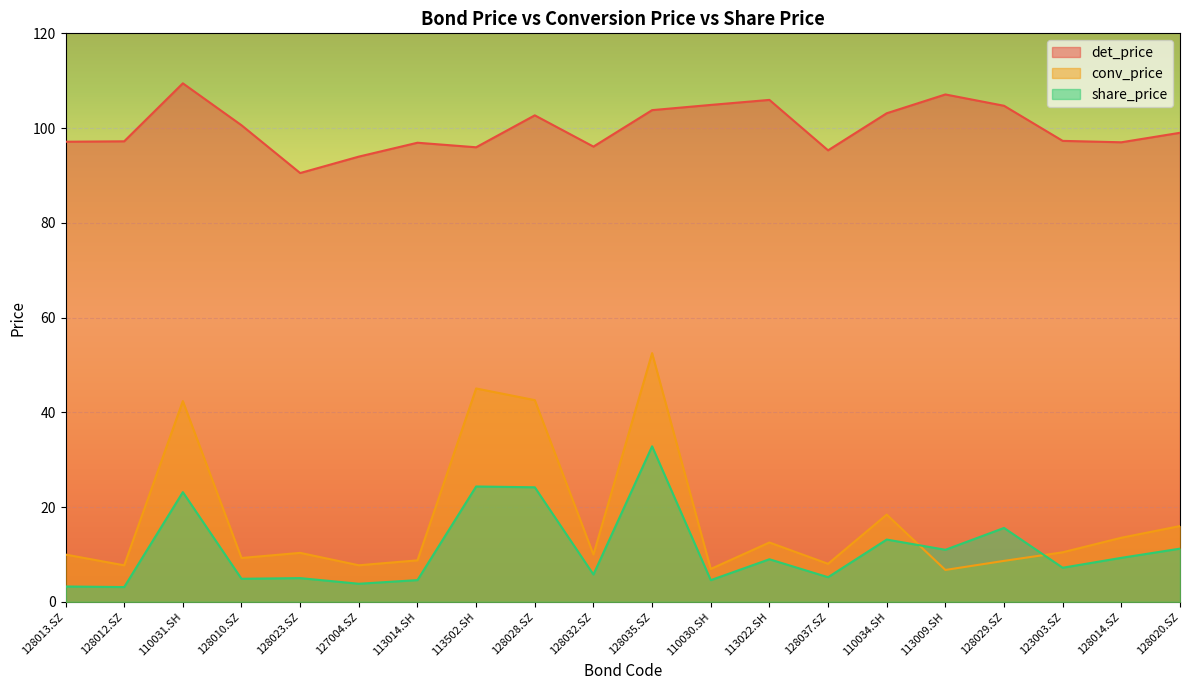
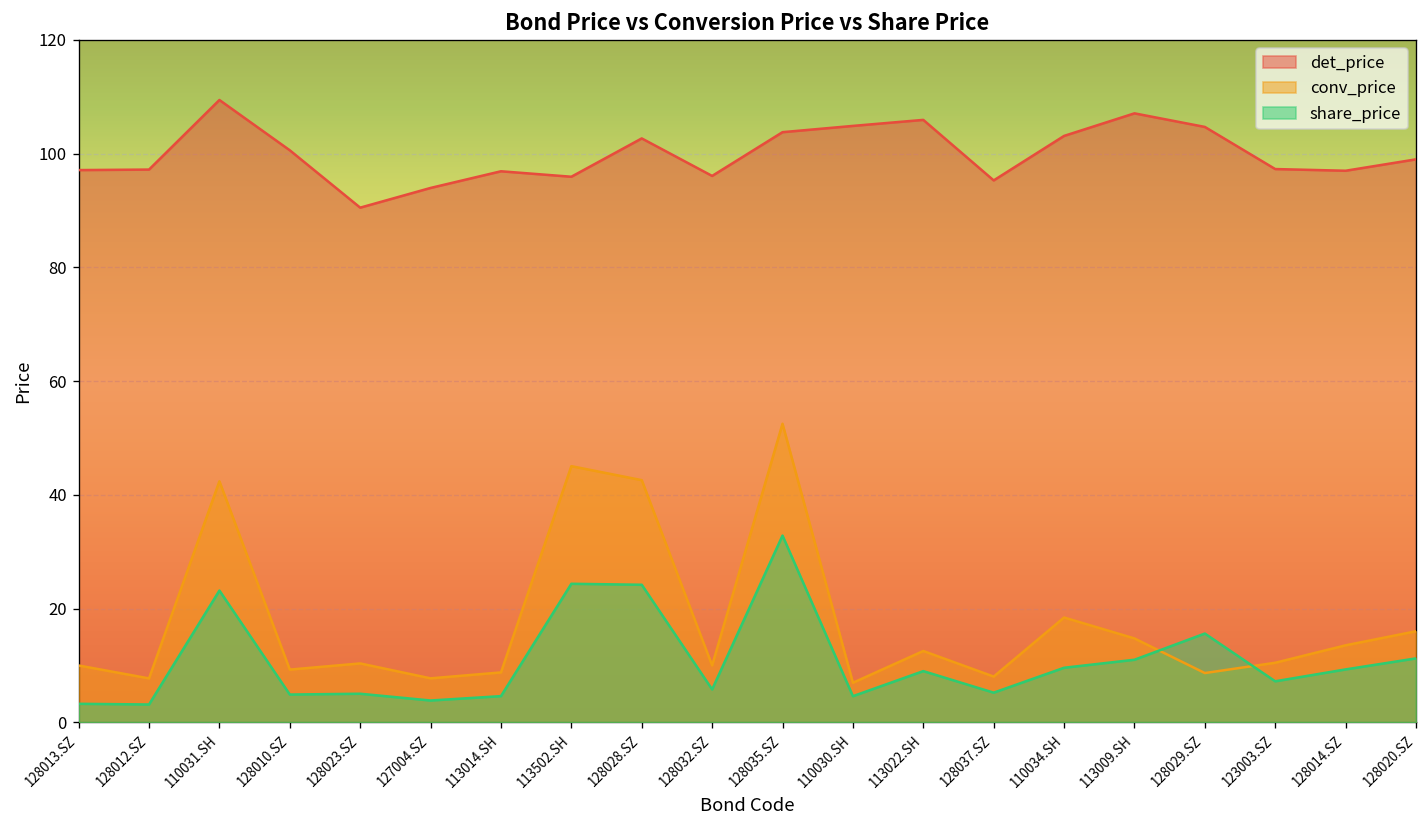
share_price, 110034.SH: 13 -> 10
conv_price, 113009.SH: 7 -> 15
